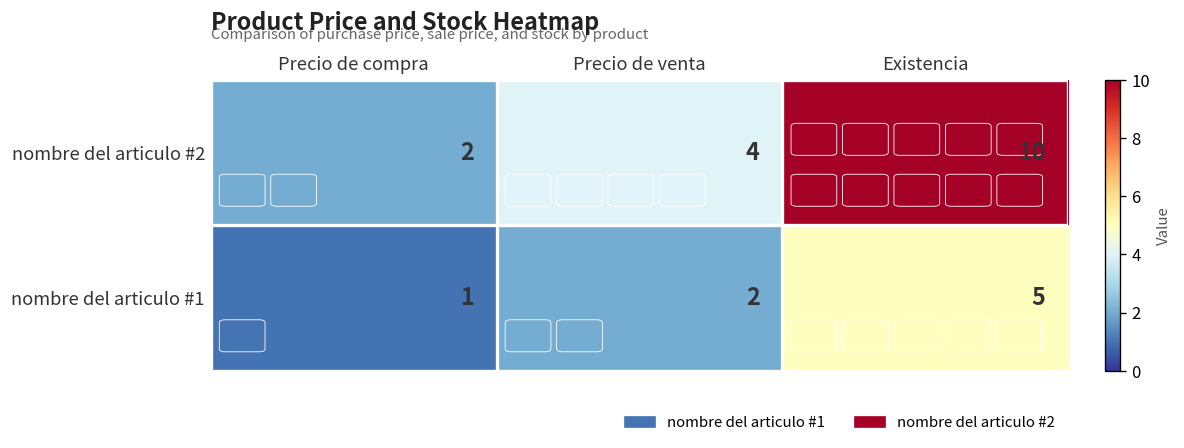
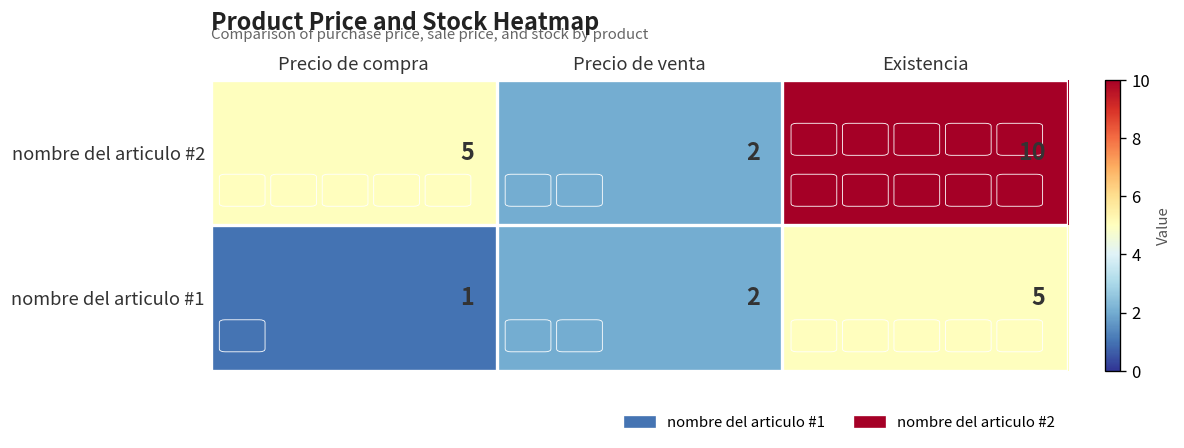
nombre del articulo #2, Precio de compra: 2 -> 5
nombre del articulo #2, Precio de venta: 4 -> 2
